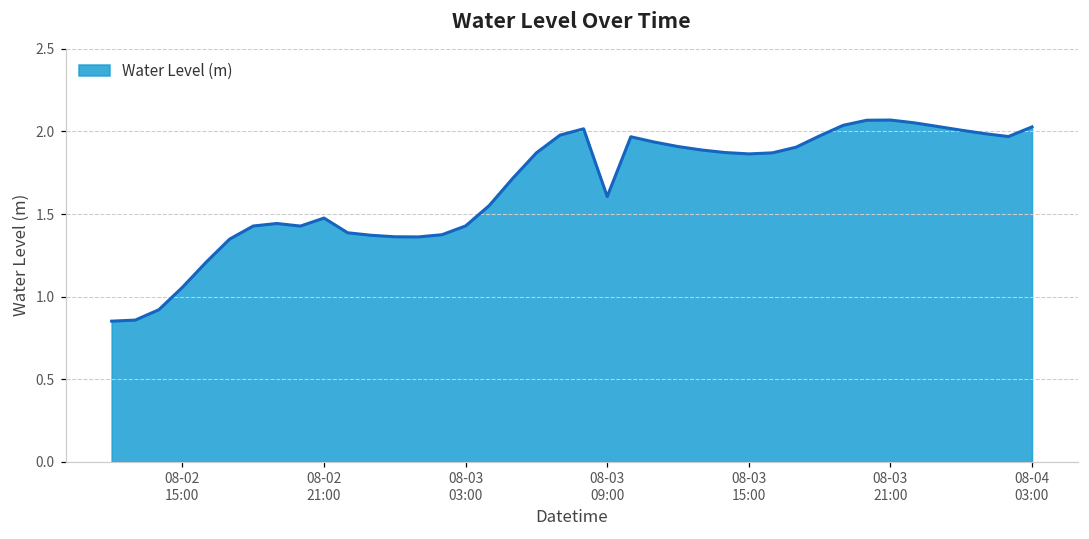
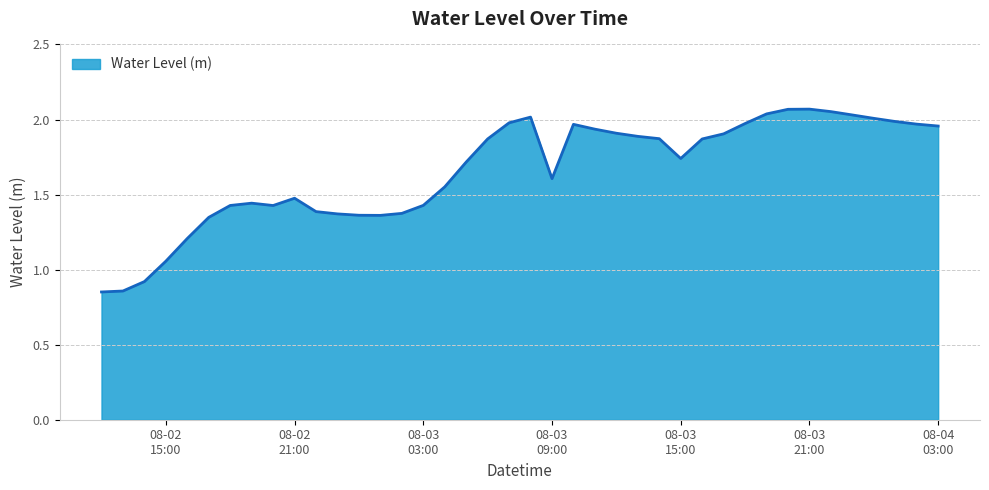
08-03 15:00: 1.86 -> 1.74
08-04 03:00: 2.03 -> 1.96
